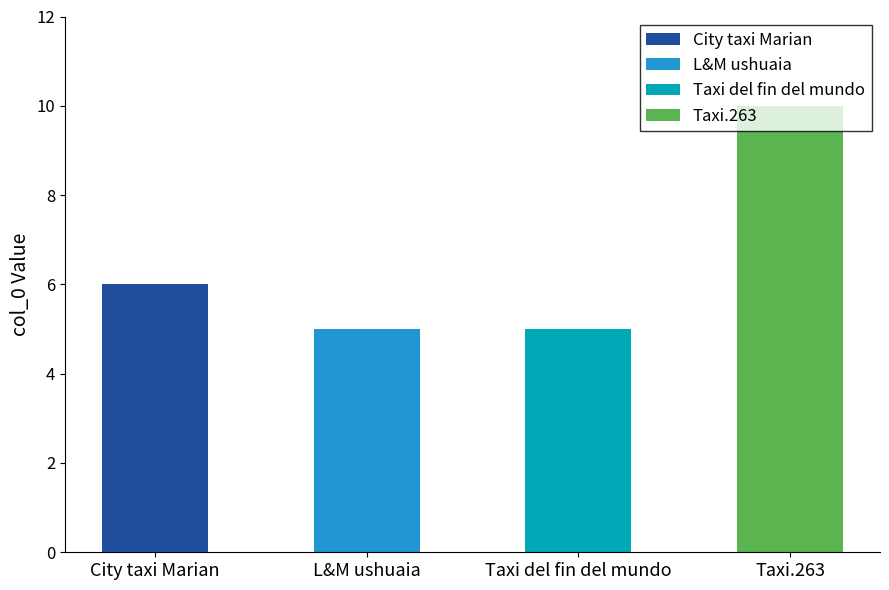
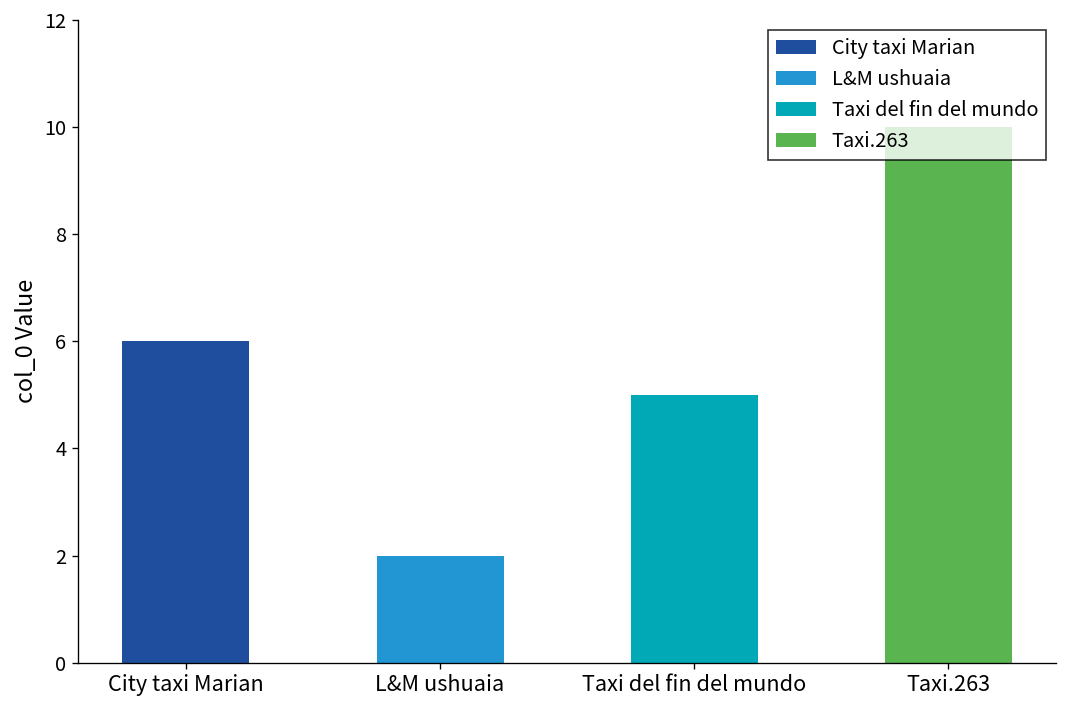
L&M ushuaia: 5 -> 2
